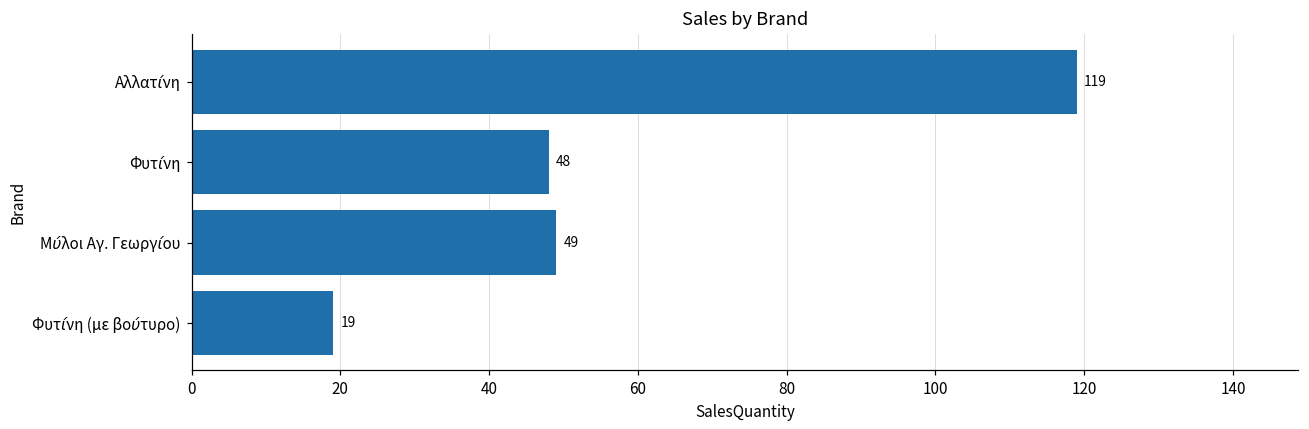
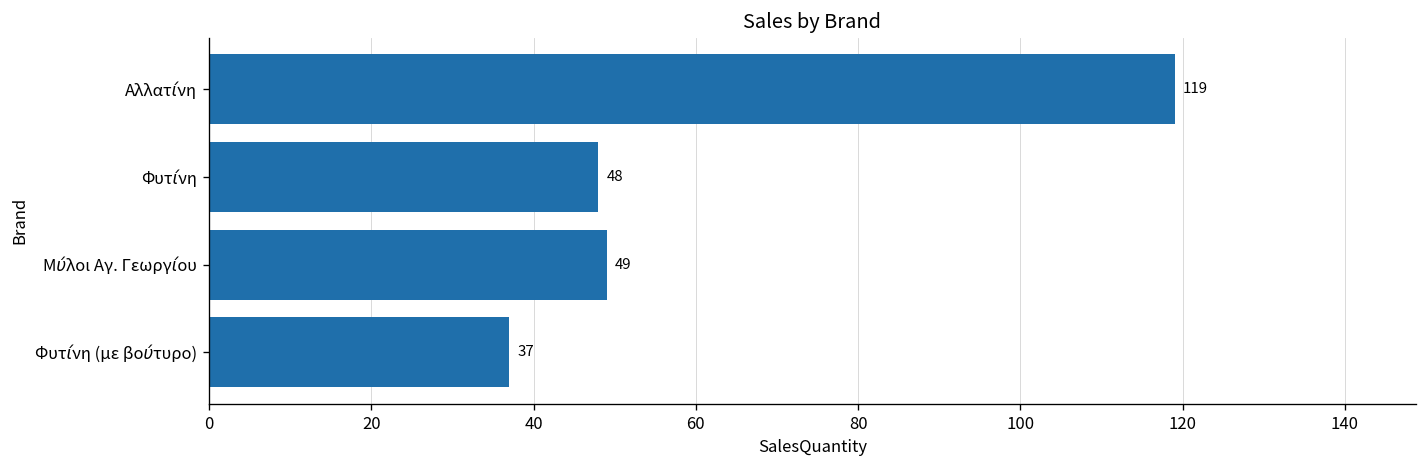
Φυτίνη (με βούτυρο): 19 -> 37
